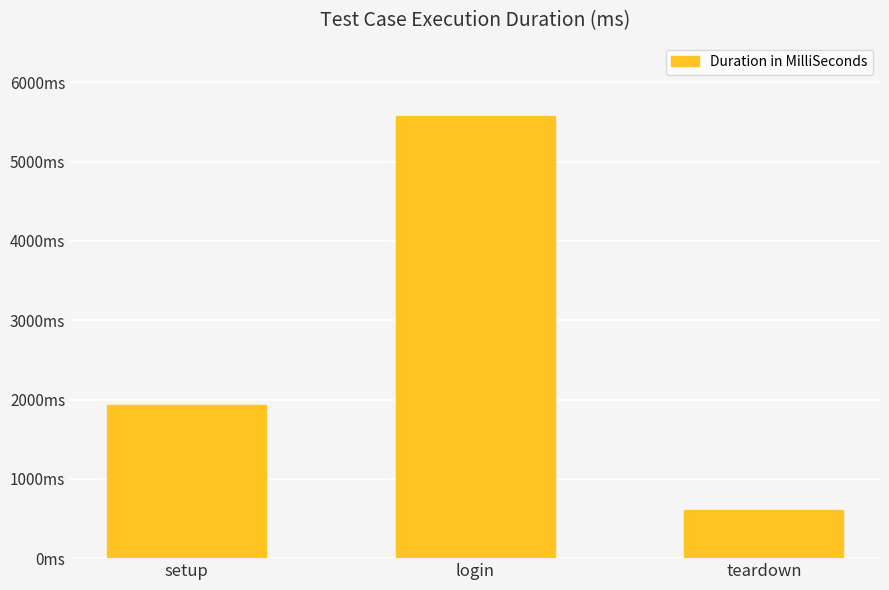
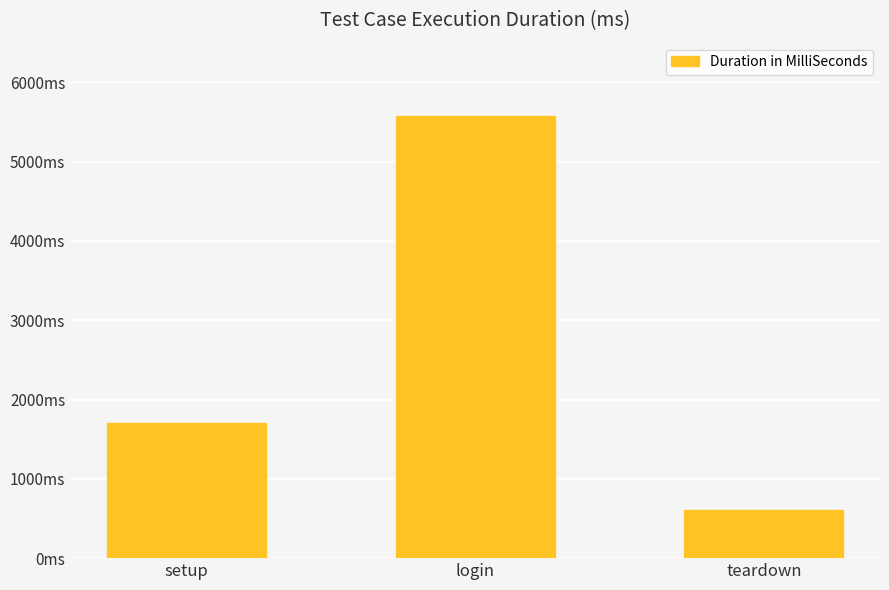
setup: 1900ms -> 1700ms
